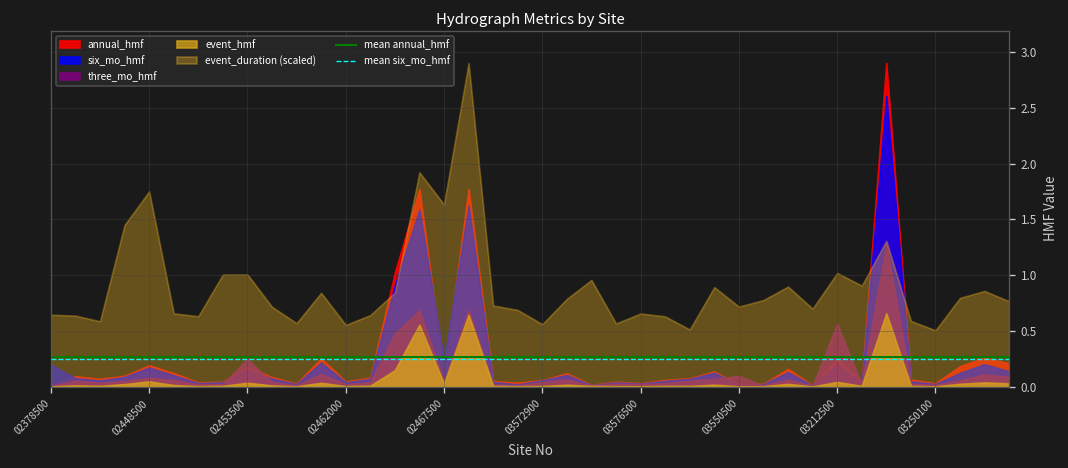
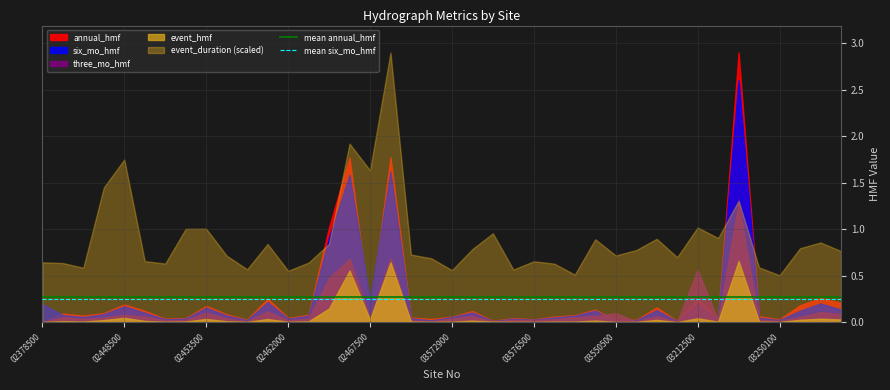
three_mo_hmf, 02453500: 0.2 -> 0.1
